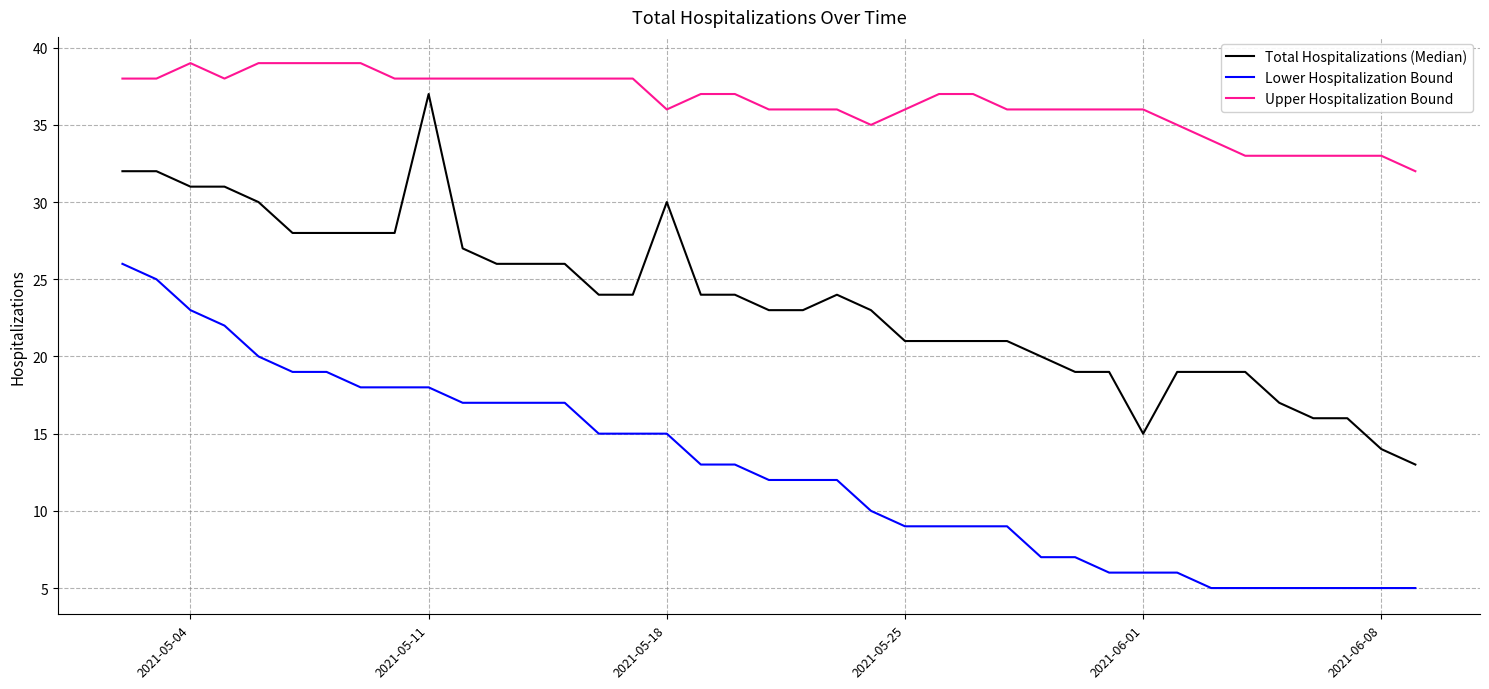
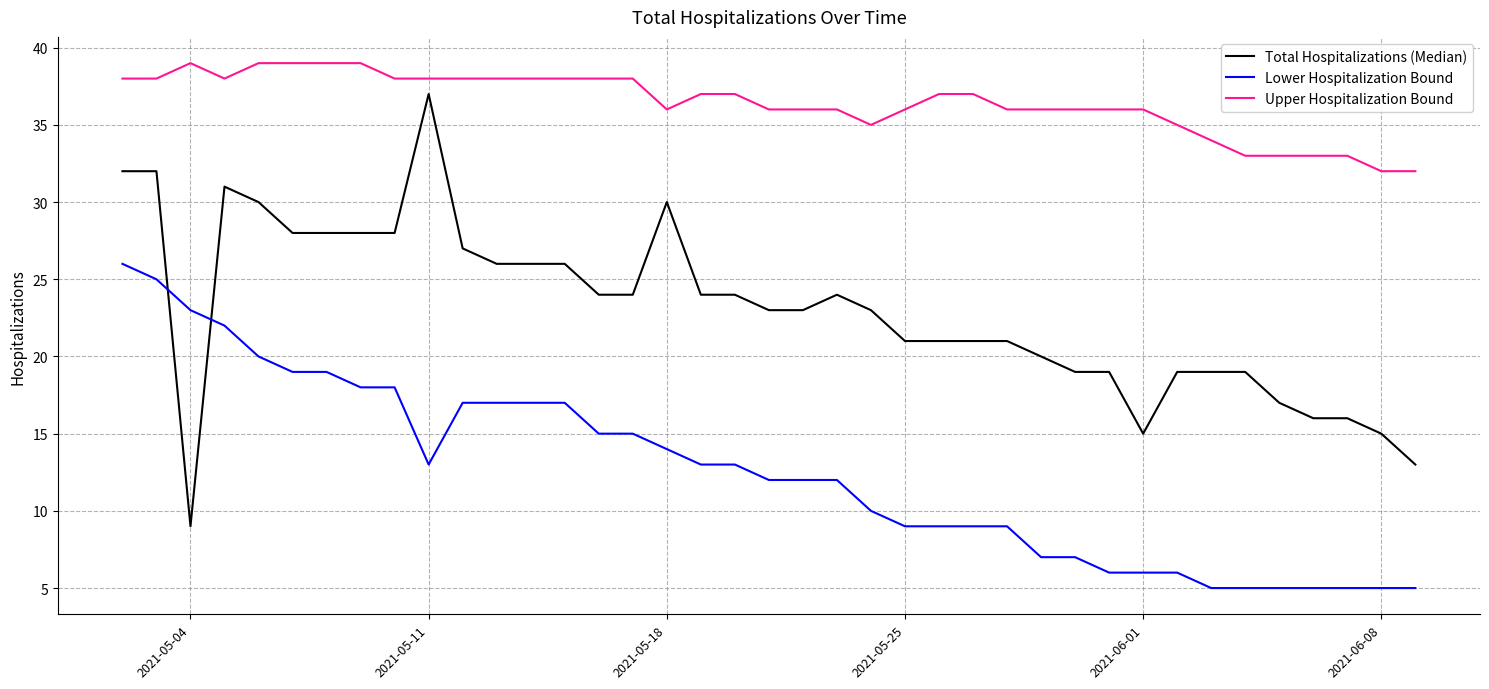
Total Hospitalizations (Median), 2021-05-04: 31 -> 9
Lower Hospitalization Bound, 2021-05-11: 18 -> 13
Lower Hospitalization Bound, 2021-05-18: 15 -> 14
Total Hospitalizations (Median), 2021-06-08: 14 -> 15
Upper Hospitalization Bound, 2021-06-08: 33 -> 32
